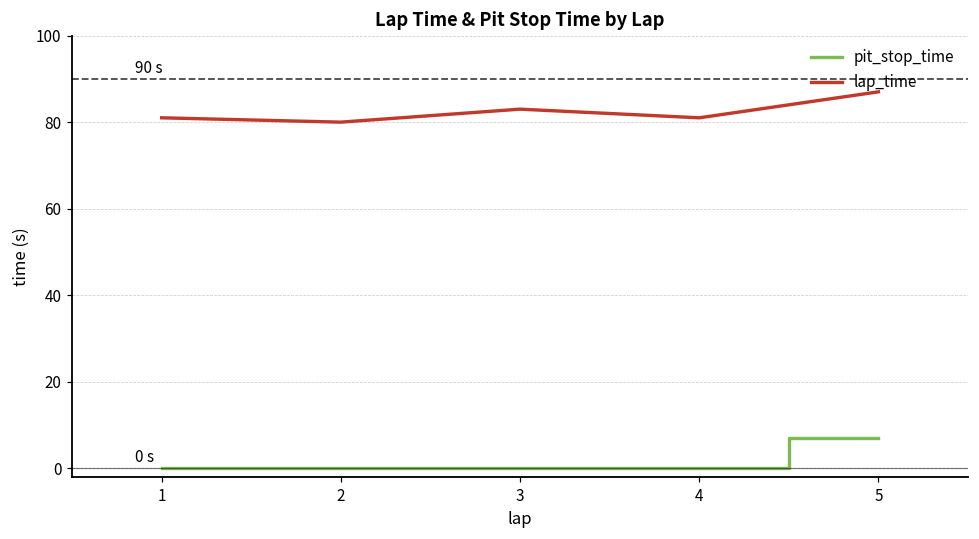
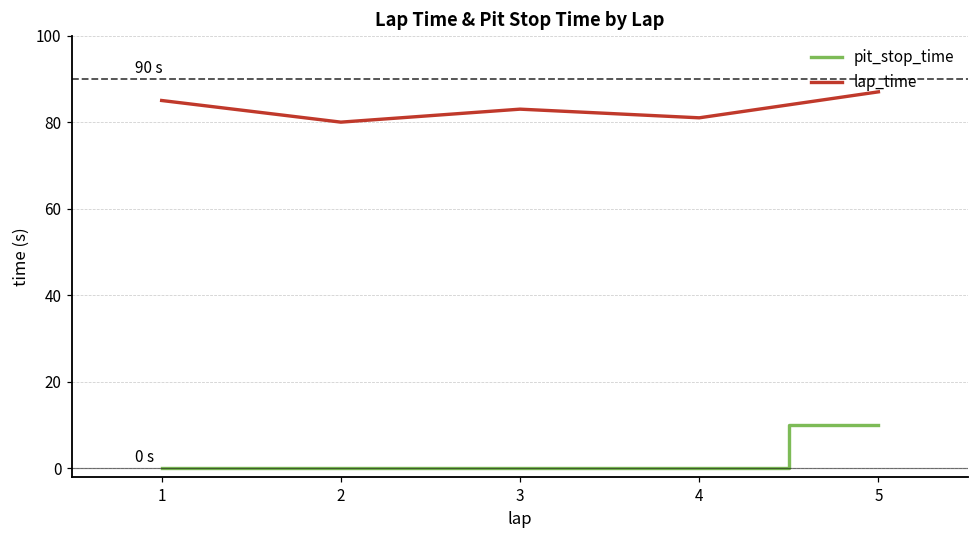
lap_time, 1: 81 -> 85
pit_stop_time, 5: 7 -> 10
